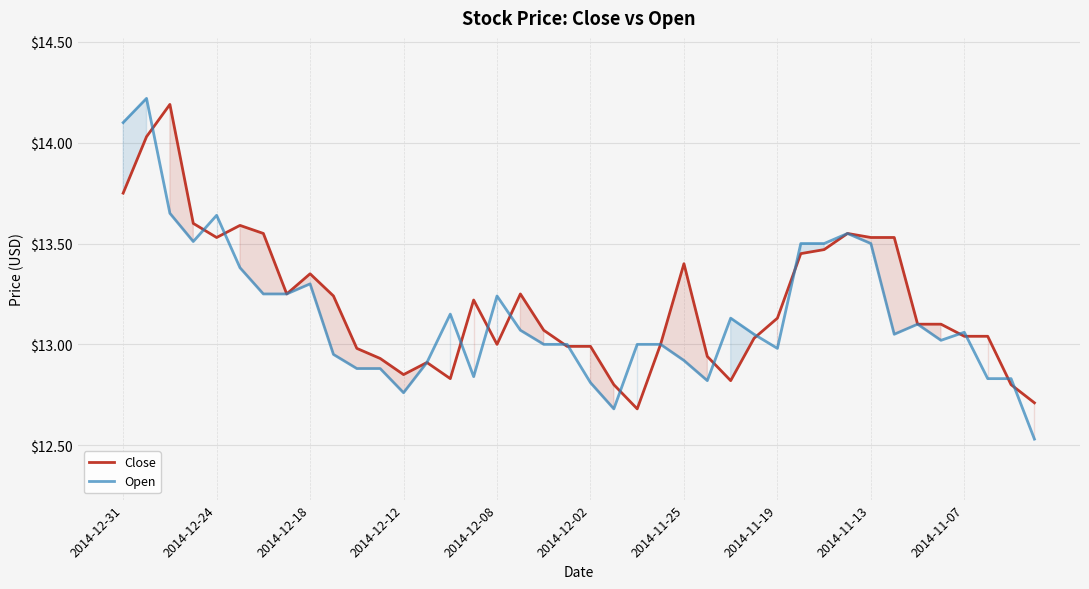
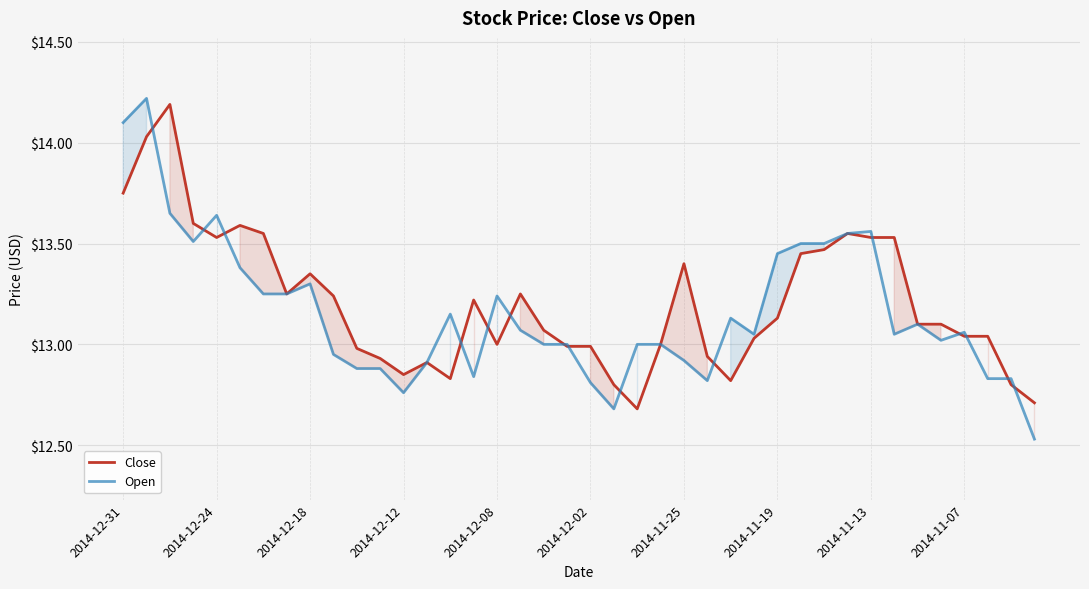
Open, 2014-11-19: $12.98 -> $13.45
Open, 2014-11-13: $13.50 -> $13.56
